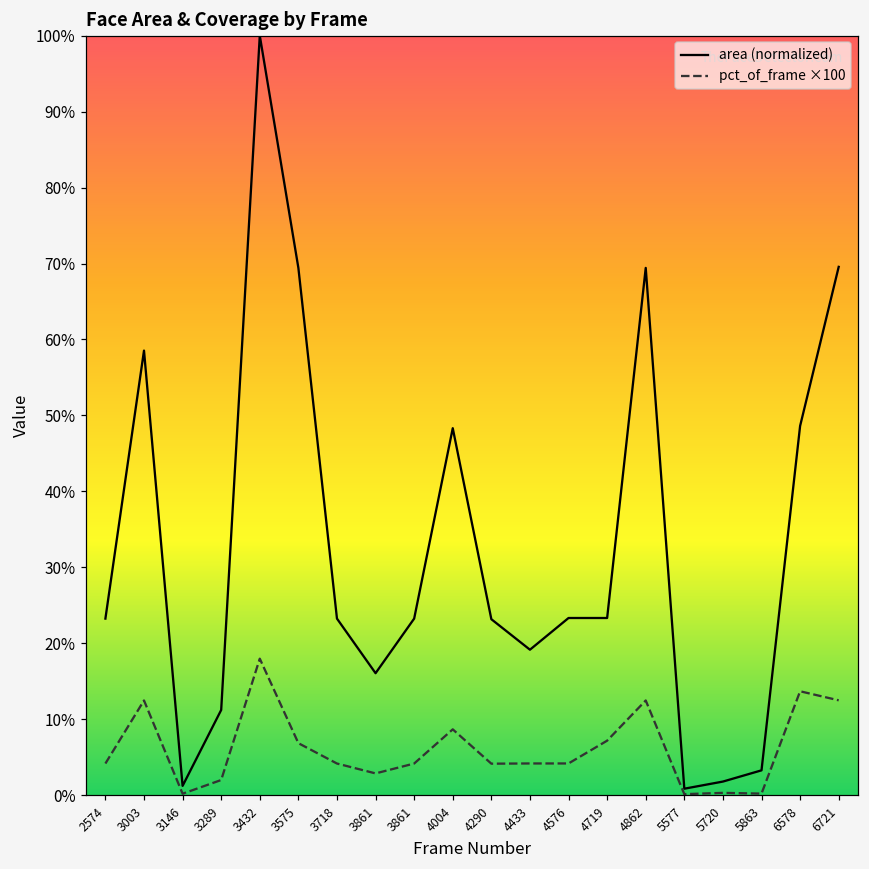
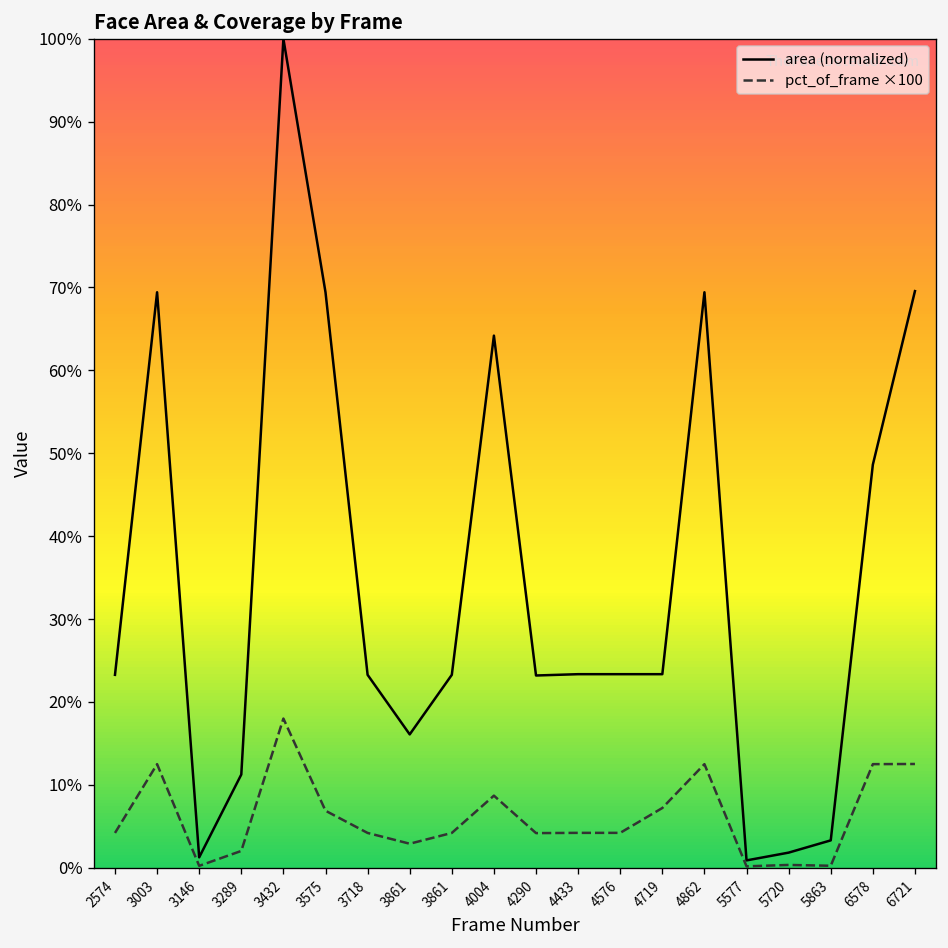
area (normalized), 3003: 59% -> 69%
area (normalized), 4004: 48% -> 64%
area (normalized), 4433: 19% -> 23%
pct_of_frame ×100, 6578: 14% -> 12%
